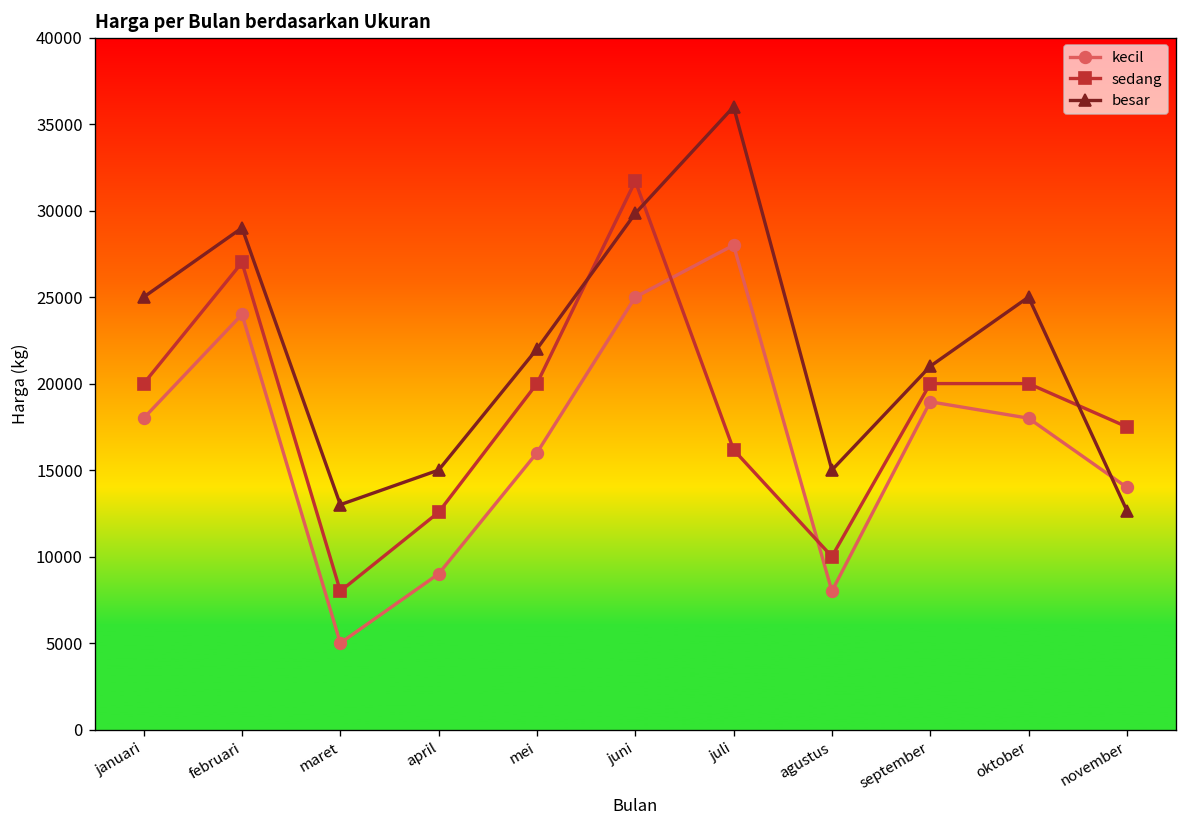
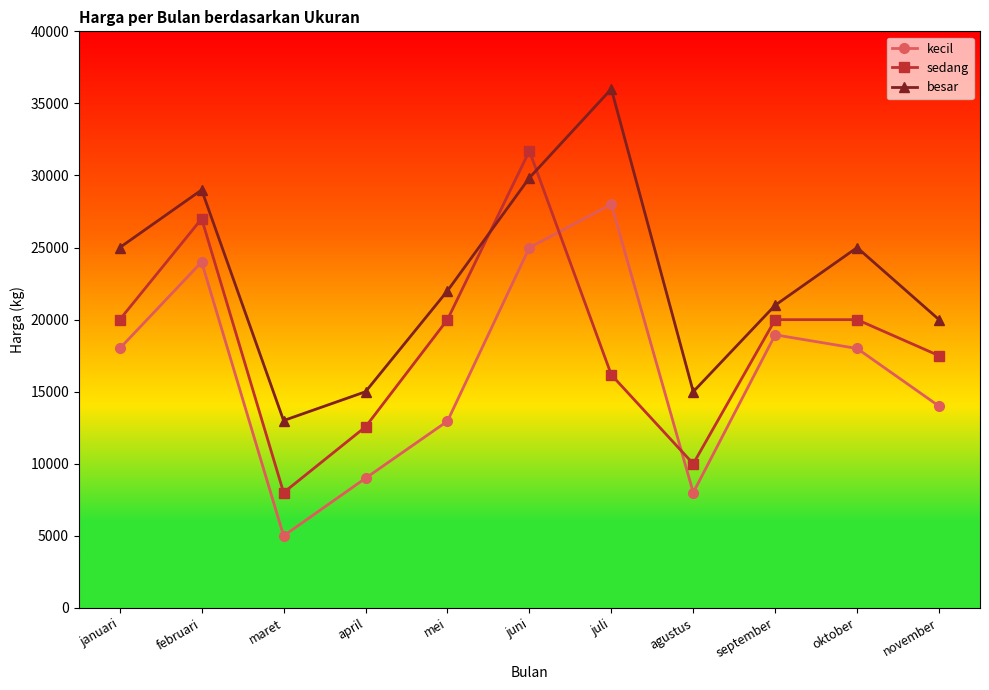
kecil, mei: 16000 -> 13000
besar, november: 12700 -> 20000
